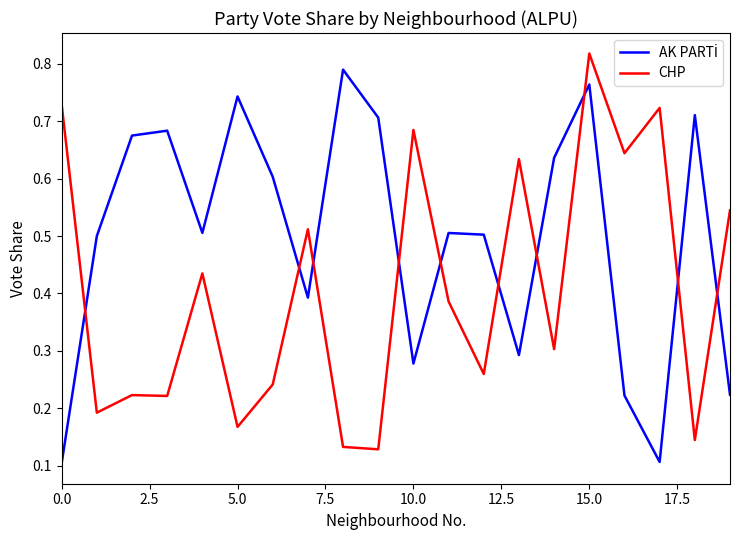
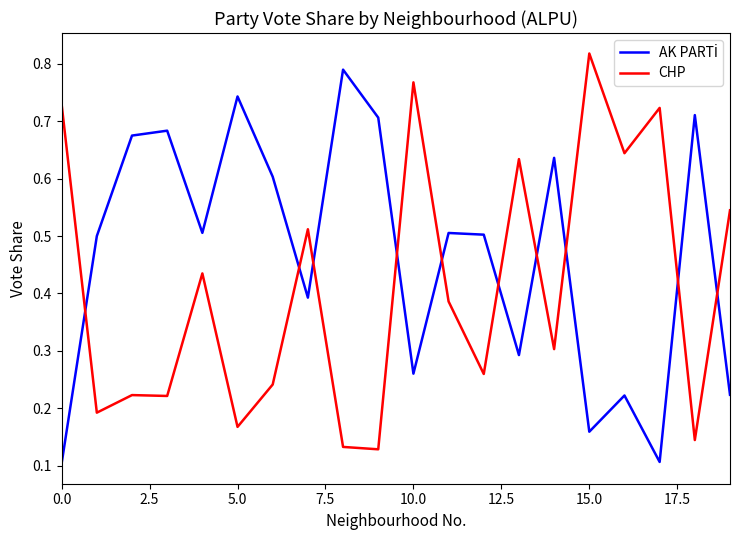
AK PARTİ, 10.0: 0.28 -> 0.26
CHP, 10.0: 0.68 -> 0.77
AK PARTİ, 15.0: 0.76 -> 0.16
